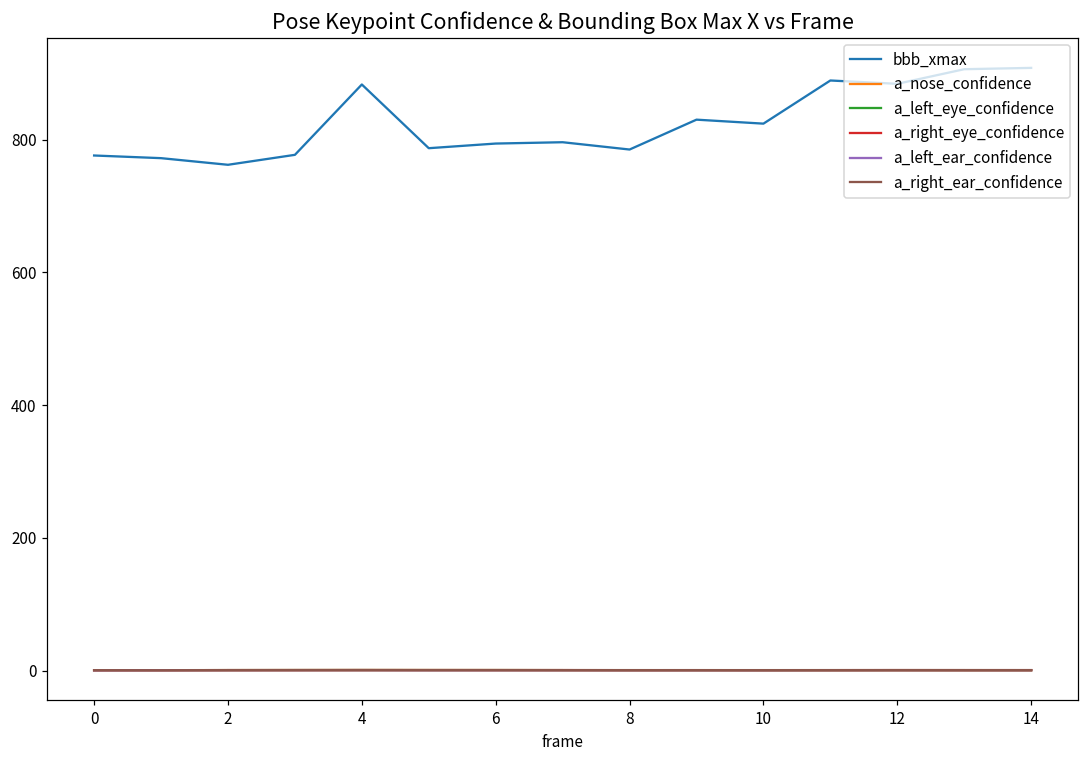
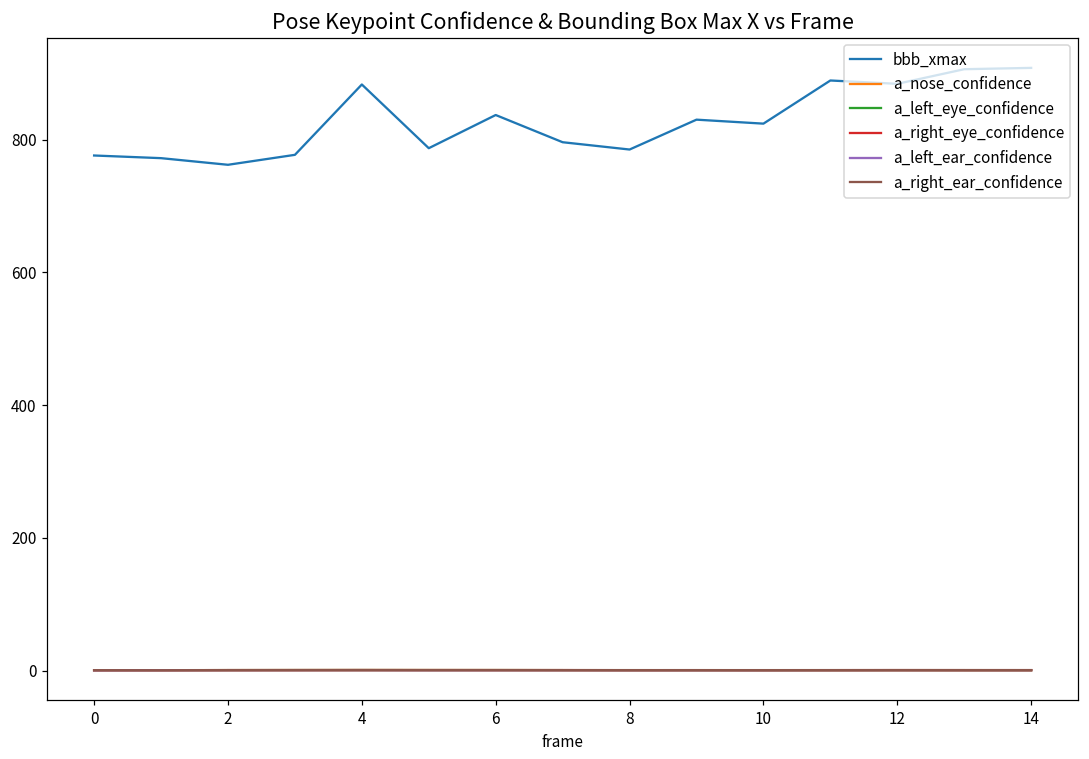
bbb_xmax, 6: 790 -> 840
